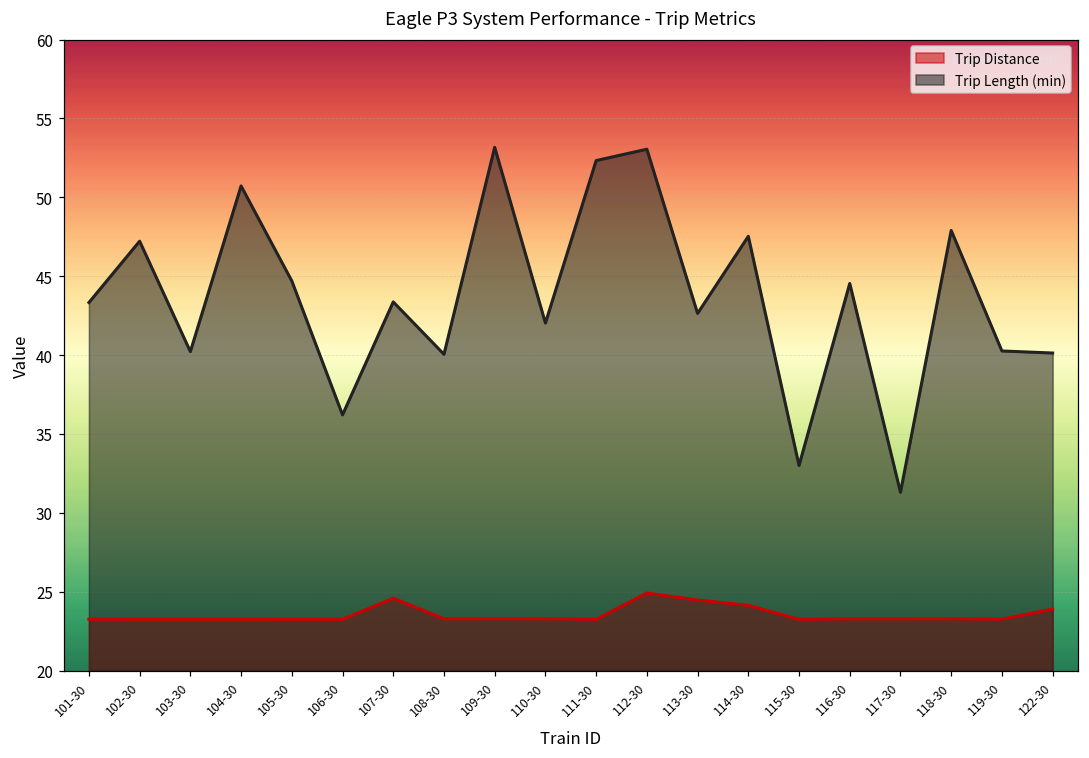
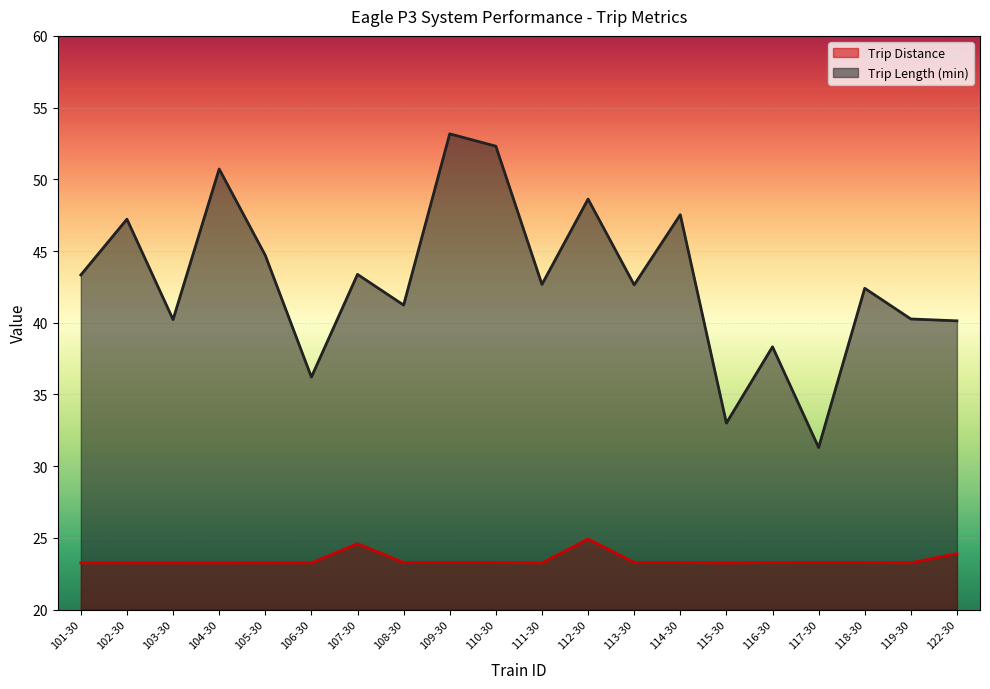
Trip Length (min), 108-30: 40.1 -> 41.2
Trip Length (min), 110-30: 42.0 -> 52.3
Trip Length (min), 111-30: 52.3 -> 42.7
Trip Length (min), 112-30: 53.1 -> 48.6
Trip Distance, 113-30: 24.5 -> 23.3
Trip Distance, 114-30: 24.1 -> 23.3
Trip Length (min), 116-30: 44.5 -> 38.3
Trip Length (min), 118-30: 47.9 -> 42.4
